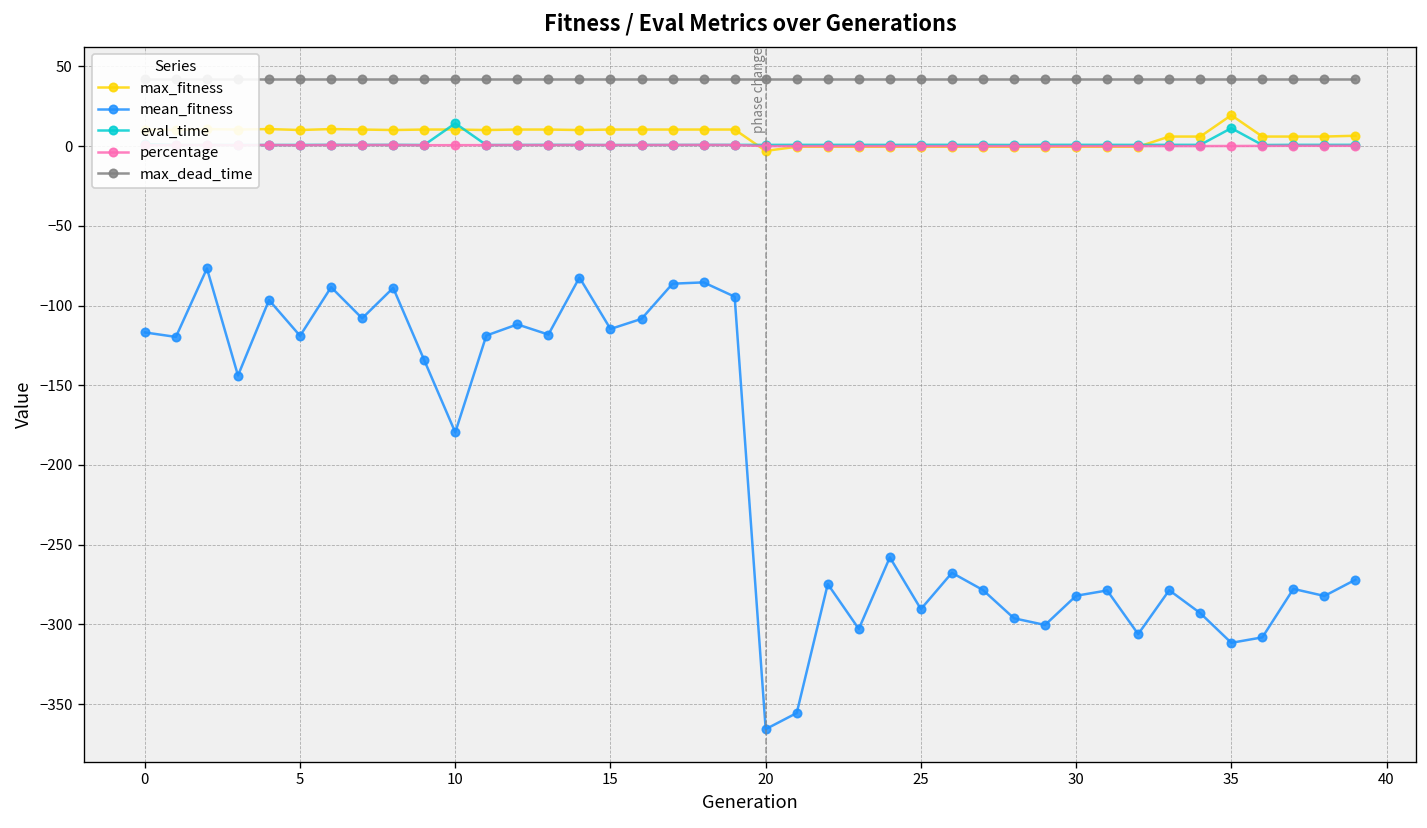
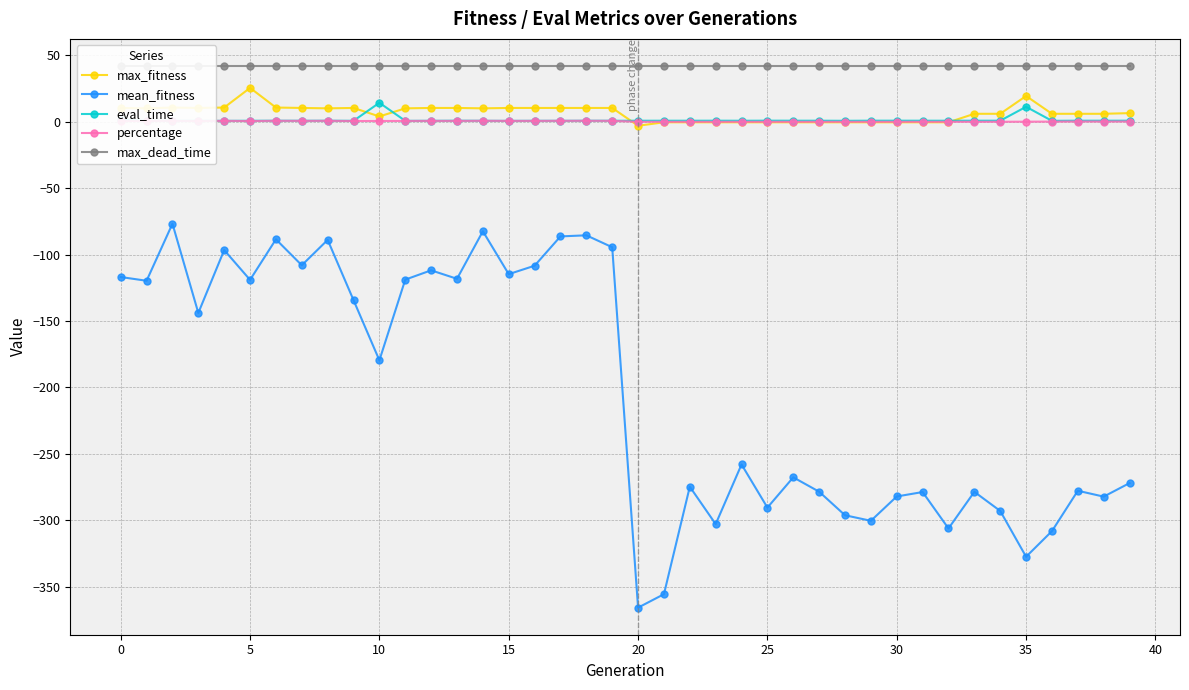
max_fitness, 5: 10 -> 26
max_fitness, 10: 10 -> 4
mean_fitness, 35: -312 -> -327
